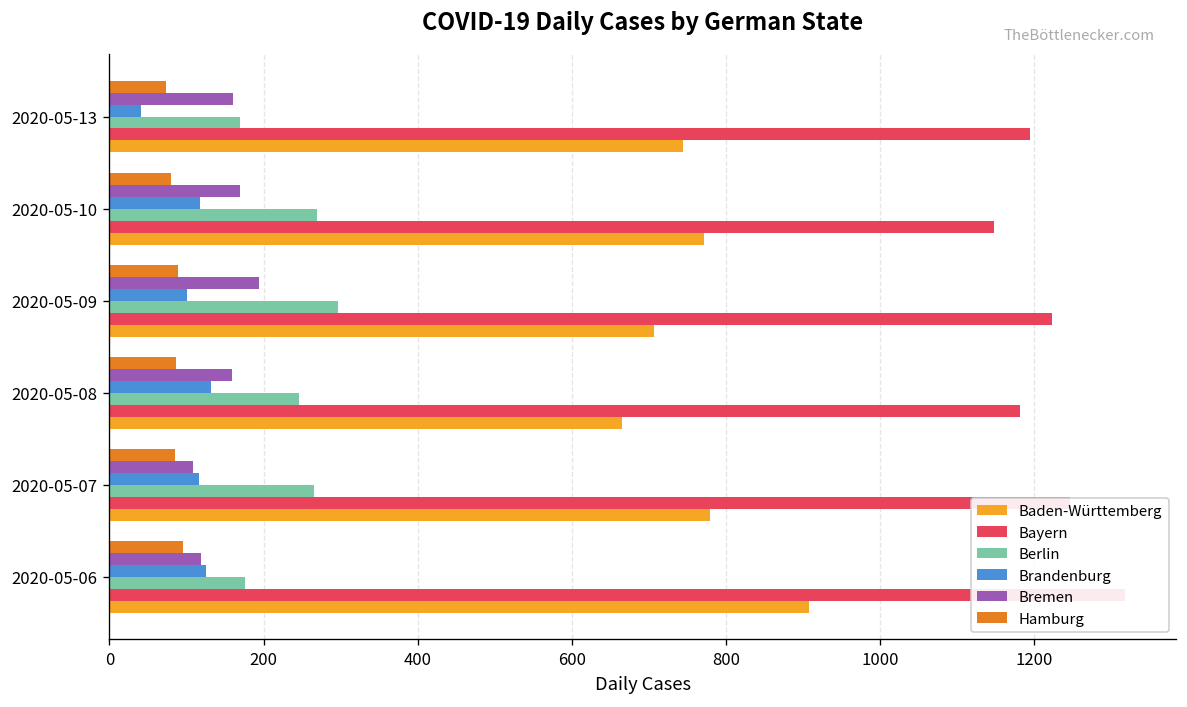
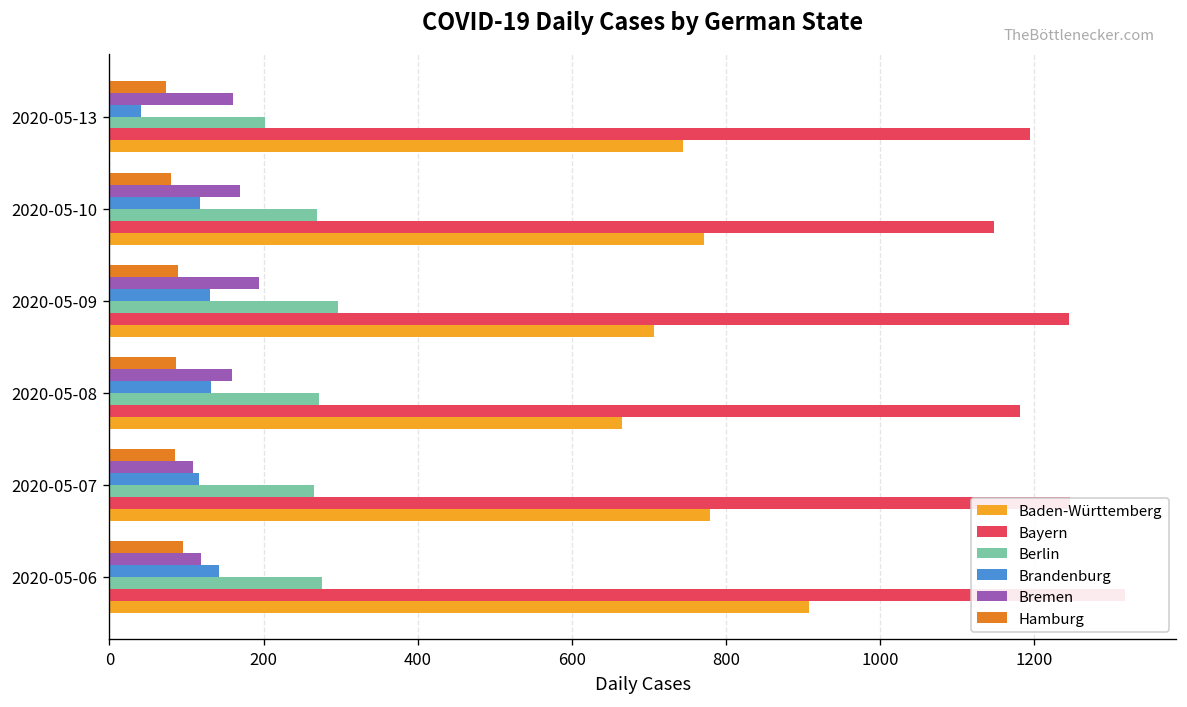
Berlin, 2020-05-13: 170 -> 200
Brandenburg, 2020-05-09: 100 -> 130
Bayern, 2020-05-09: 1220 -> 1250
Berlin, 2020-05-08: 250 -> 270
Brandenburg, 2020-05-06: 130 -> 140
Berlin, 2020-05-06: 180 -> 280
